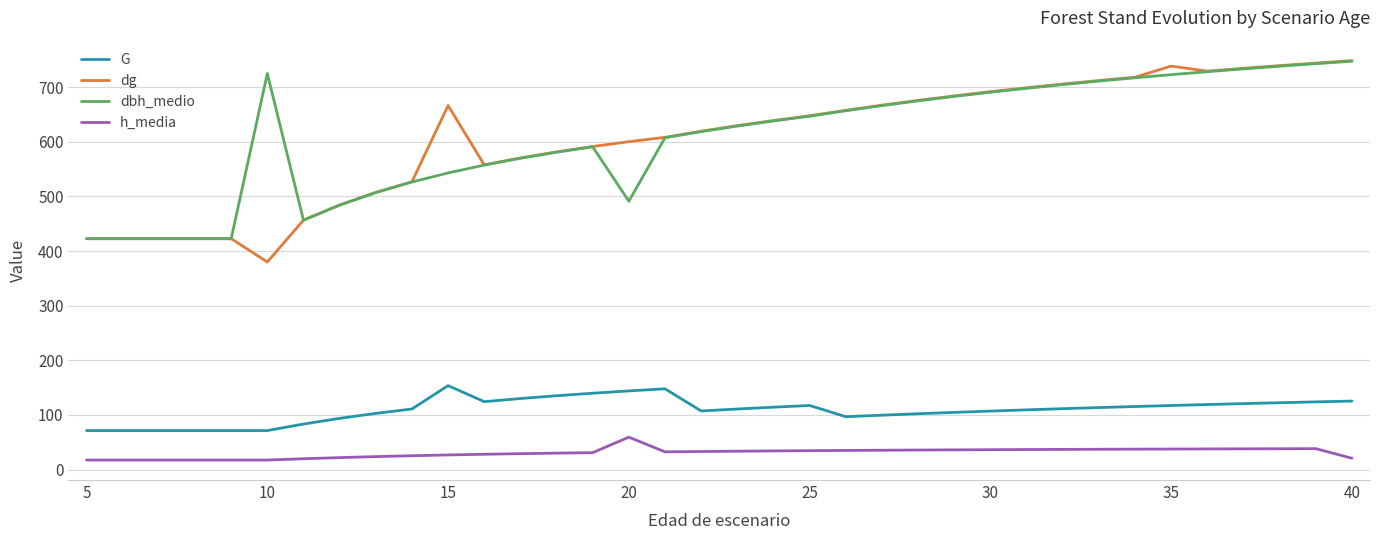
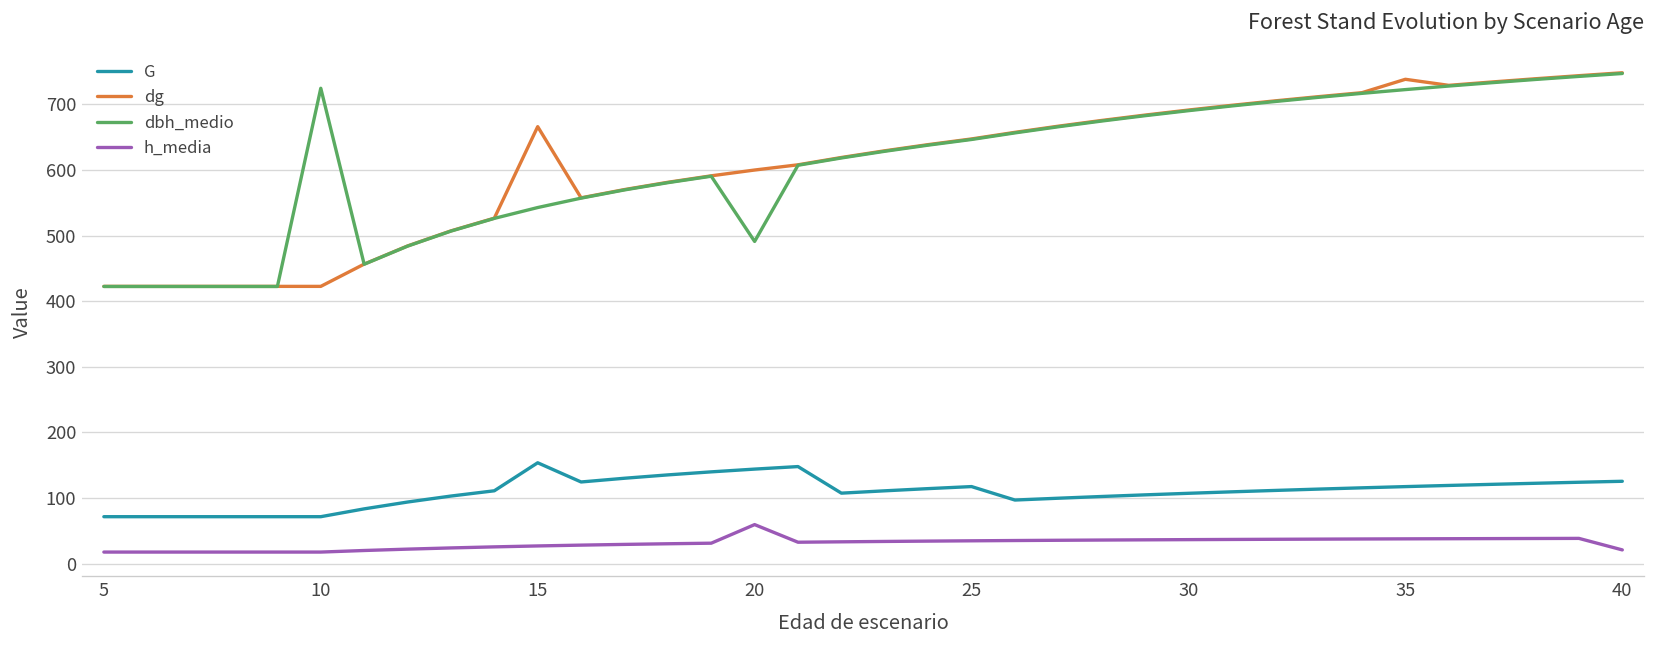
dg, 10: 380 -> 420
